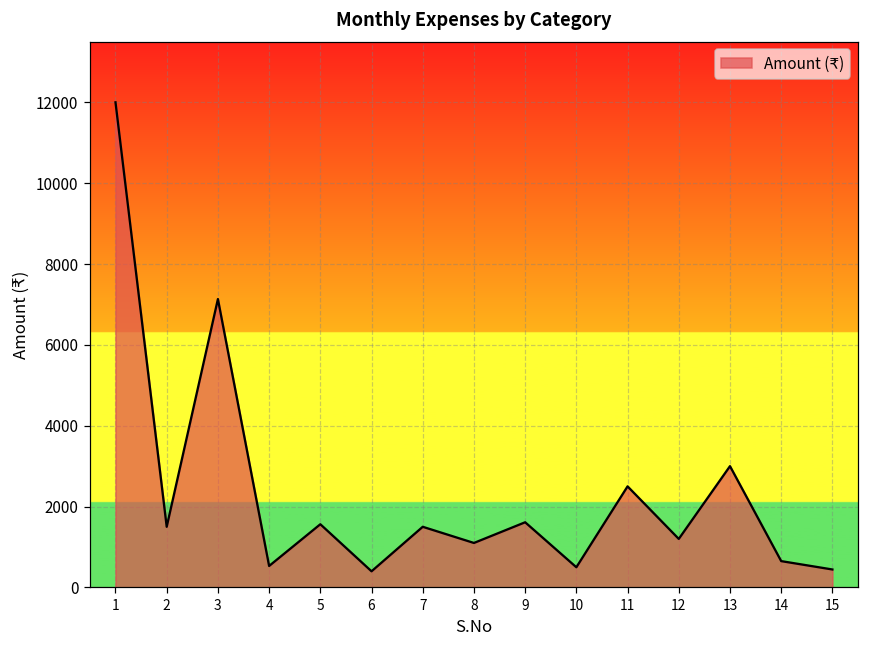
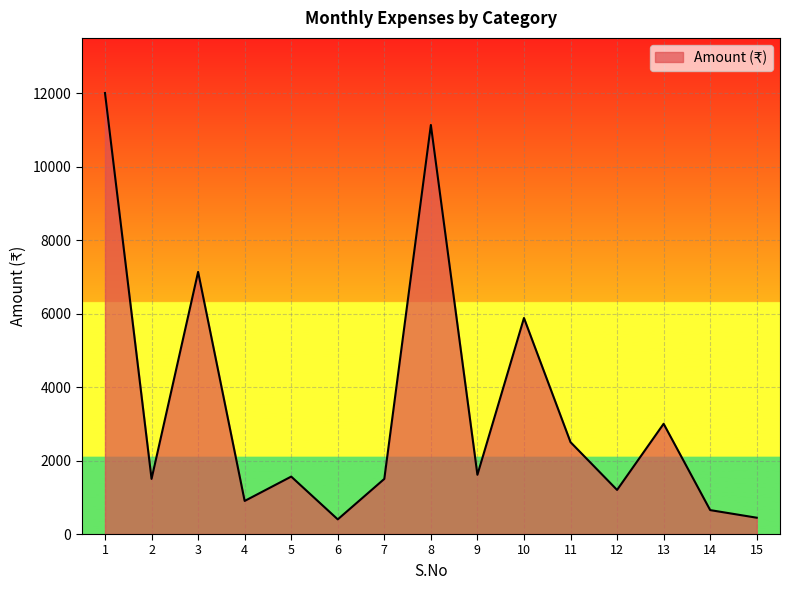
4: 500 -> 900
8: 1100 -> 11100
10: 500 -> 5900
